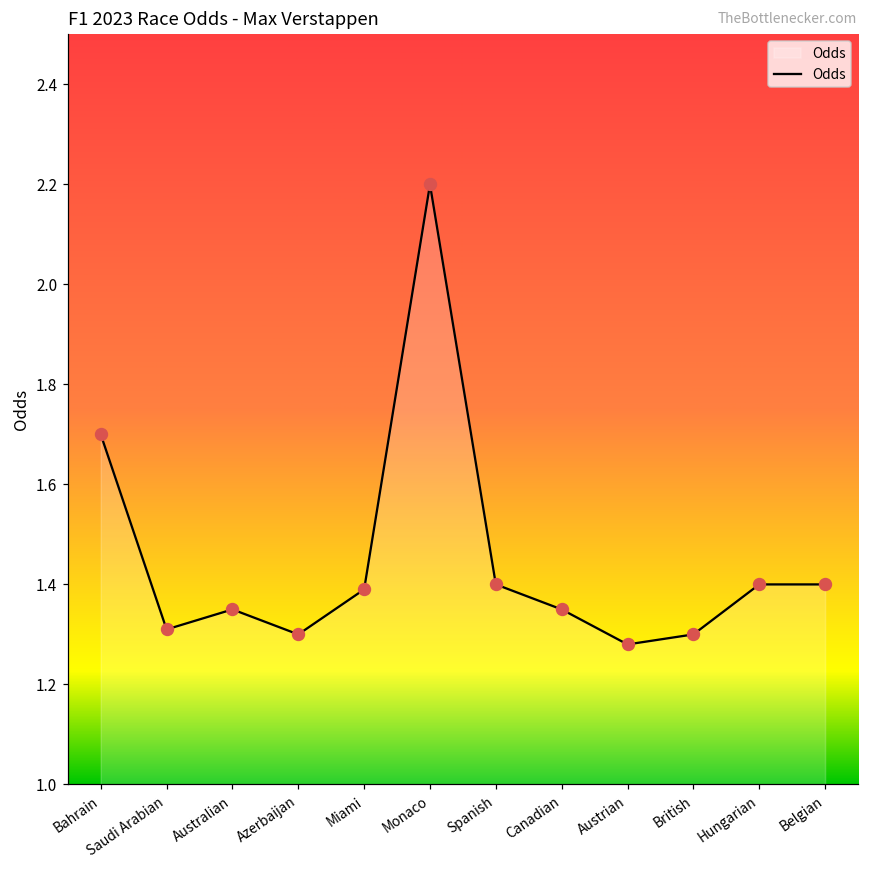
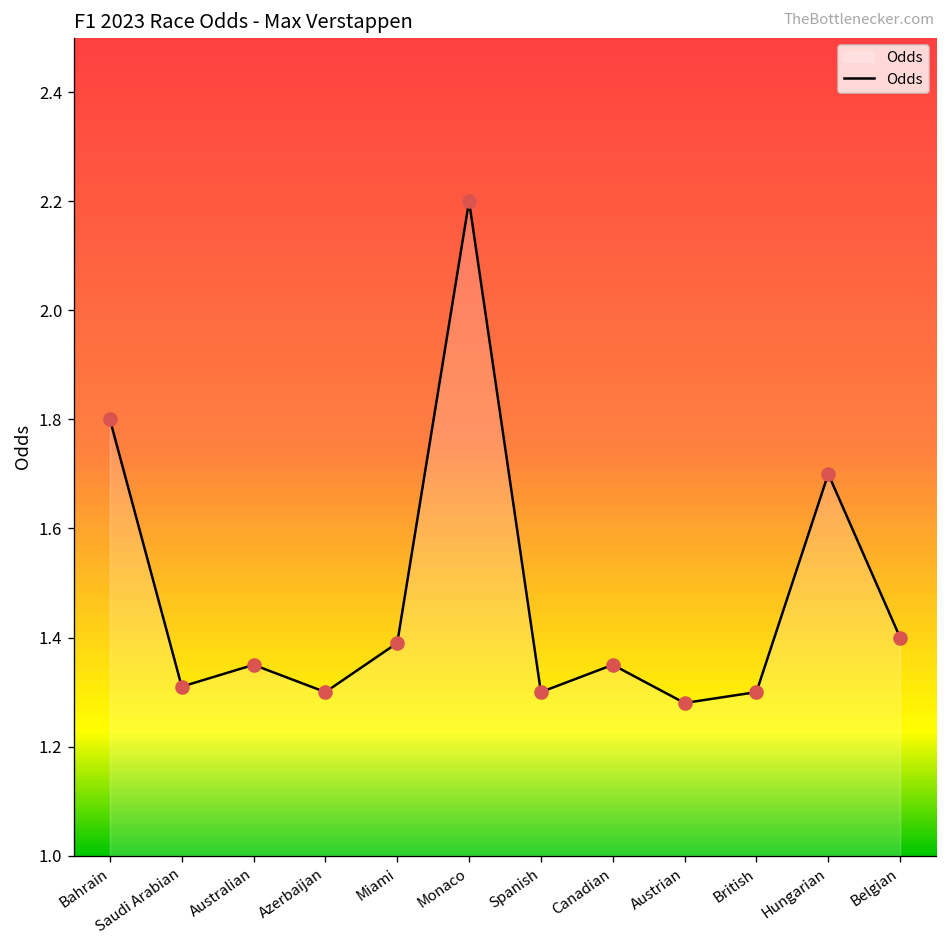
Bahrain: 1.7 -> 1.8
Spanish: 1.4 -> 1.3
Hungarian: 1.4 -> 1.7
